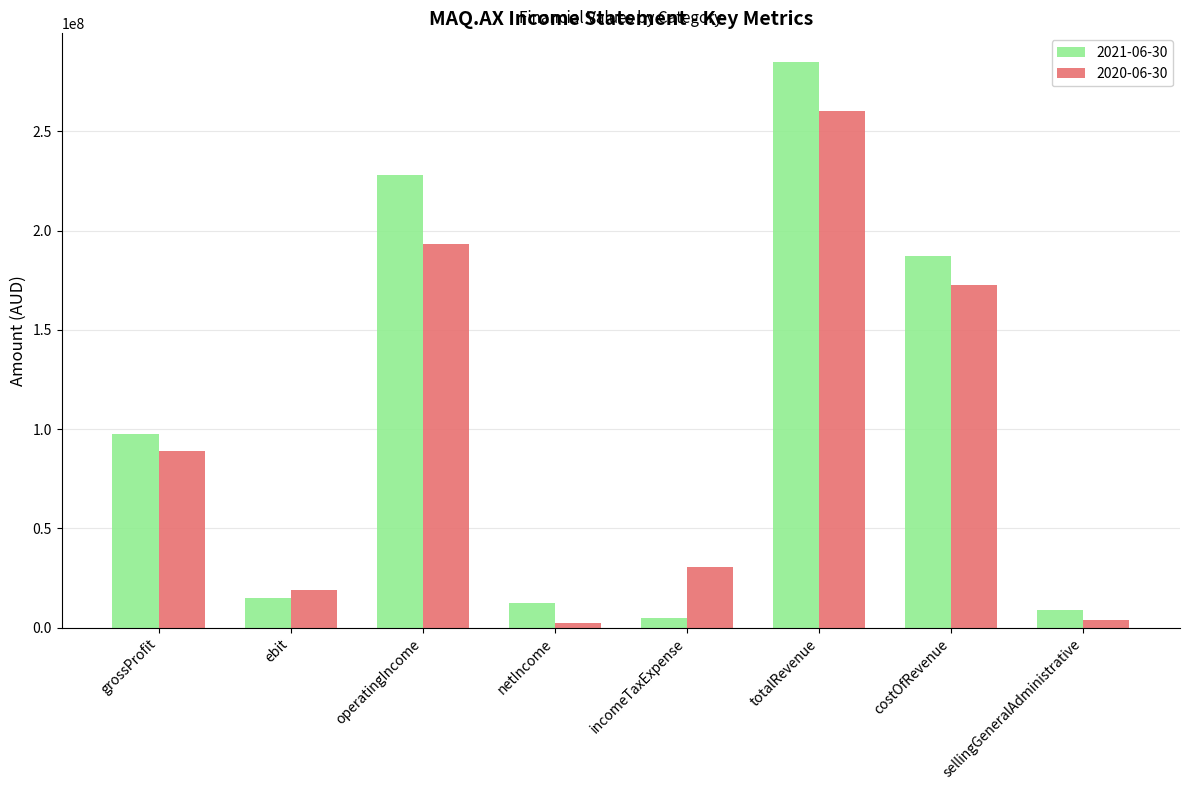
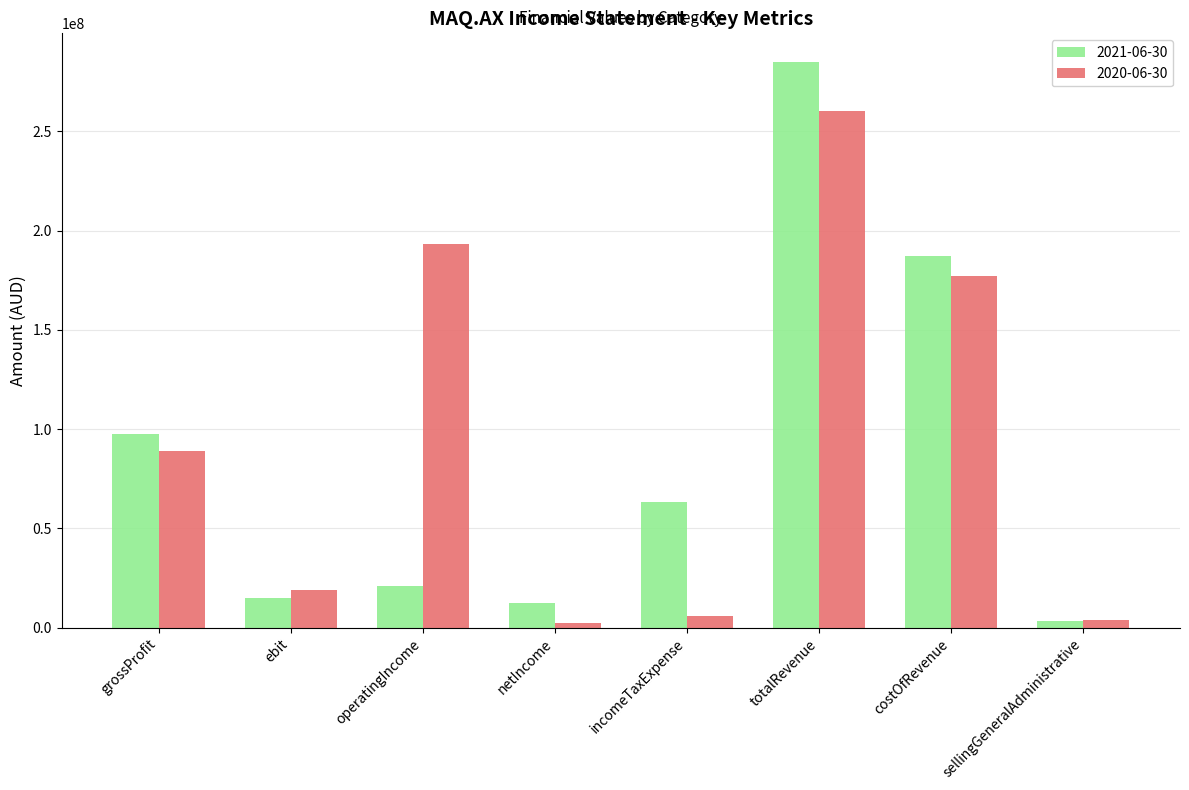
2021-06-30, operatingIncome: 228000000 -> 21000000
2021-06-30, incomeTaxExpense: 5000000 -> 63000000
2020-06-30, incomeTaxExpense: 30000000 -> 6000000
2020-06-30, costOfRevenue: 173000000 -> 177000000
2021-06-30, sellingGeneralAdministrative: 9000000 -> 3000000
